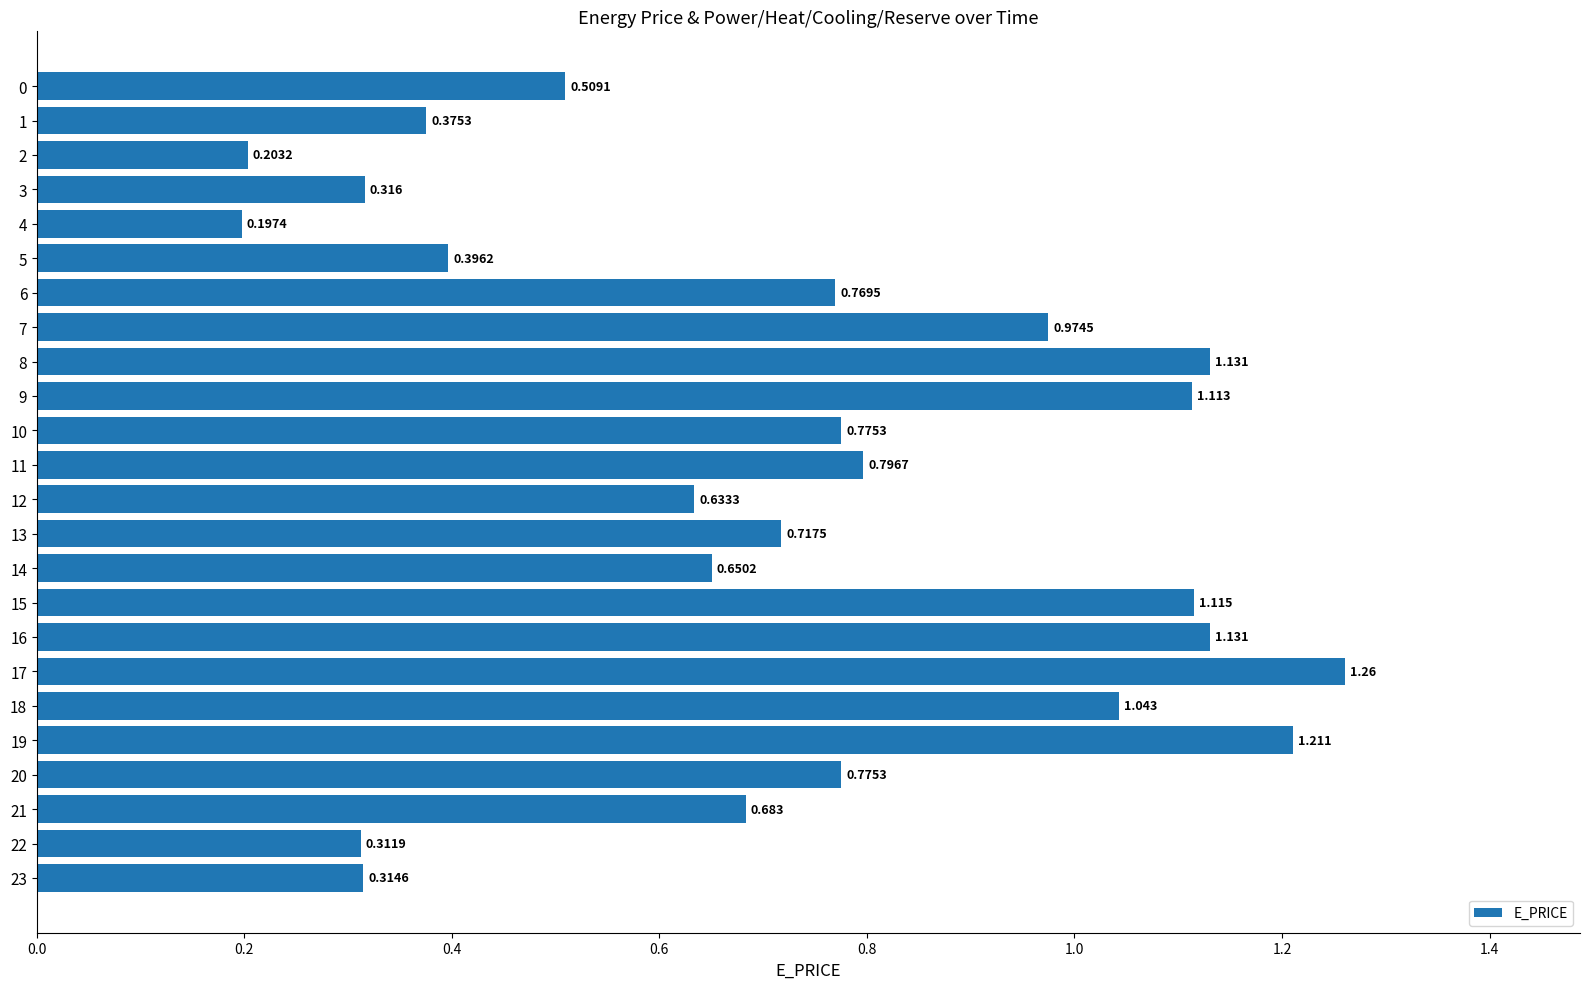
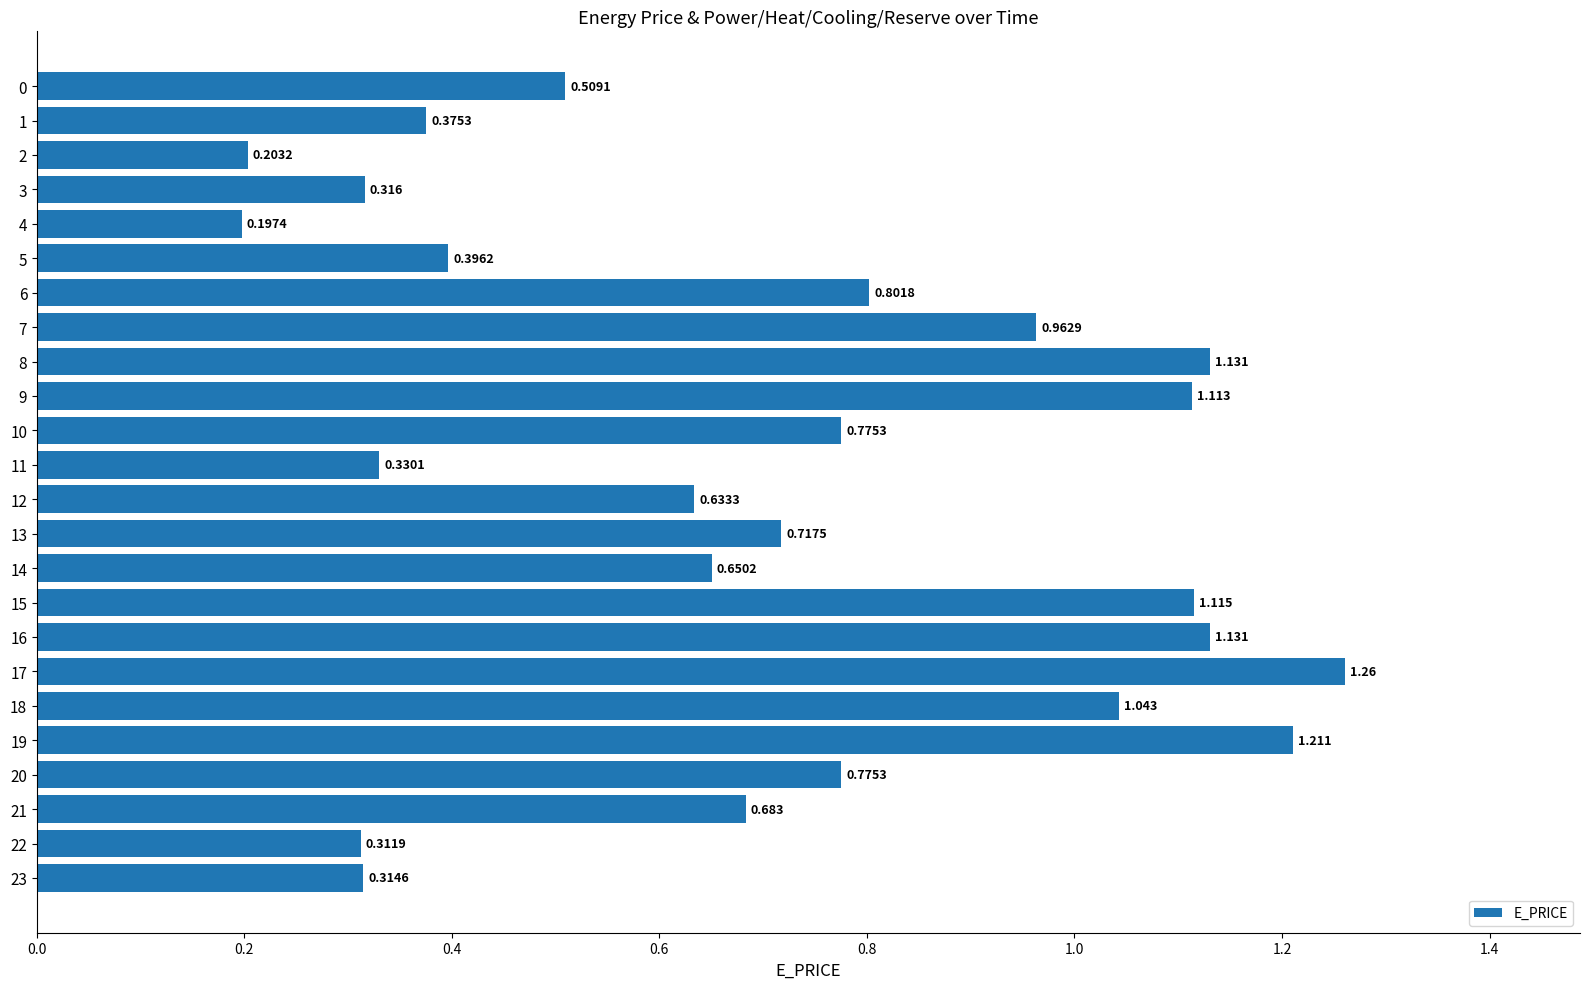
6: 0.7695 -> 0.8018
7: 0.9745 -> 0.9629
11: 0.7967 -> 0.3301
